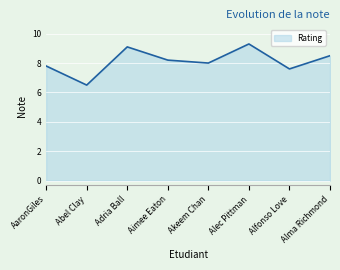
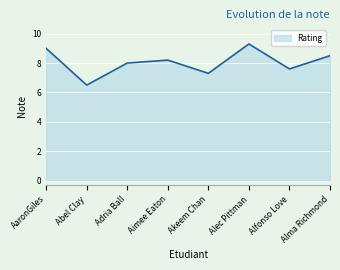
AaronGiles: 7.8 -> 9.0
Adria Ball: 9.1 -> 8.0
Akeem Chan: 8.0 -> 7.3
